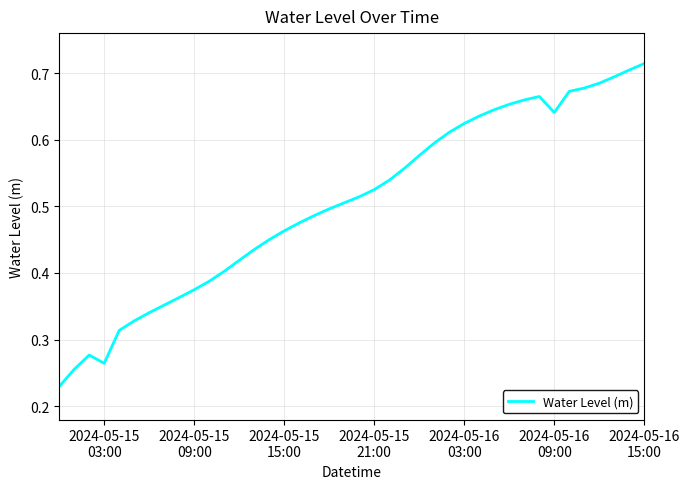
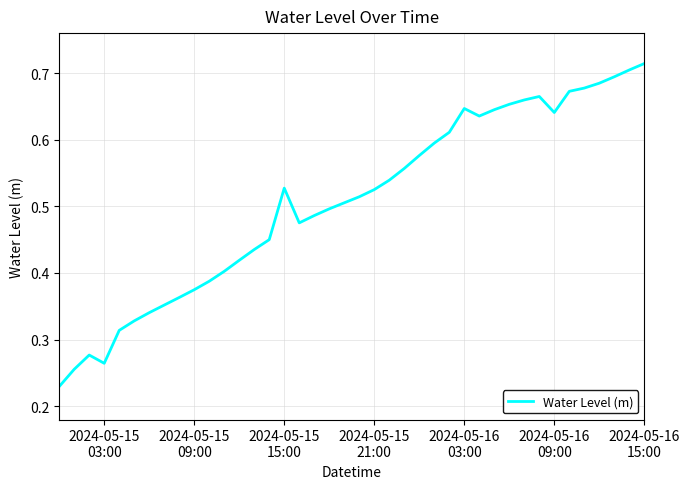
2024-05-15 15:00: 0.46 -> 0.53
2024-05-16 03:00: 0.62 -> 0.65
